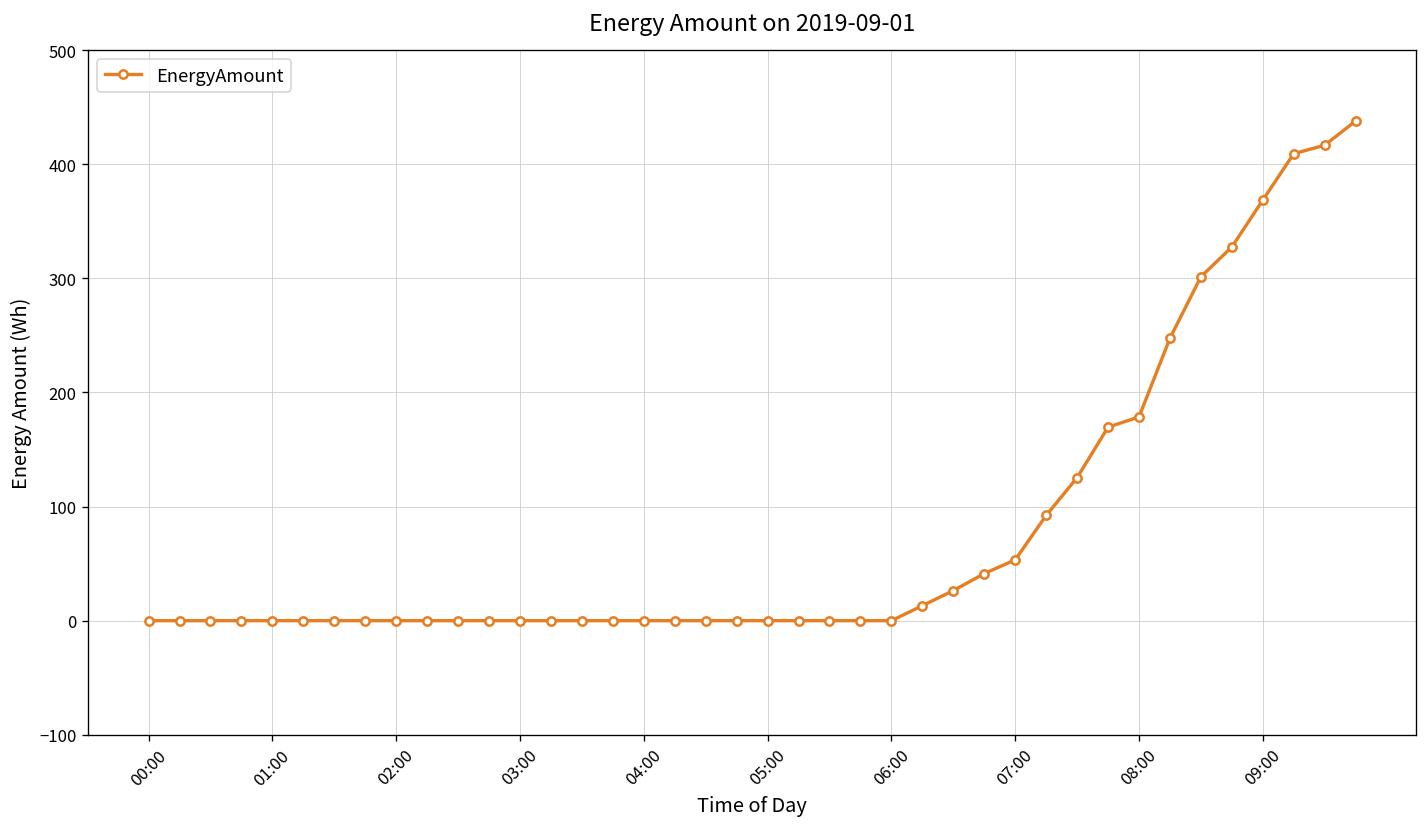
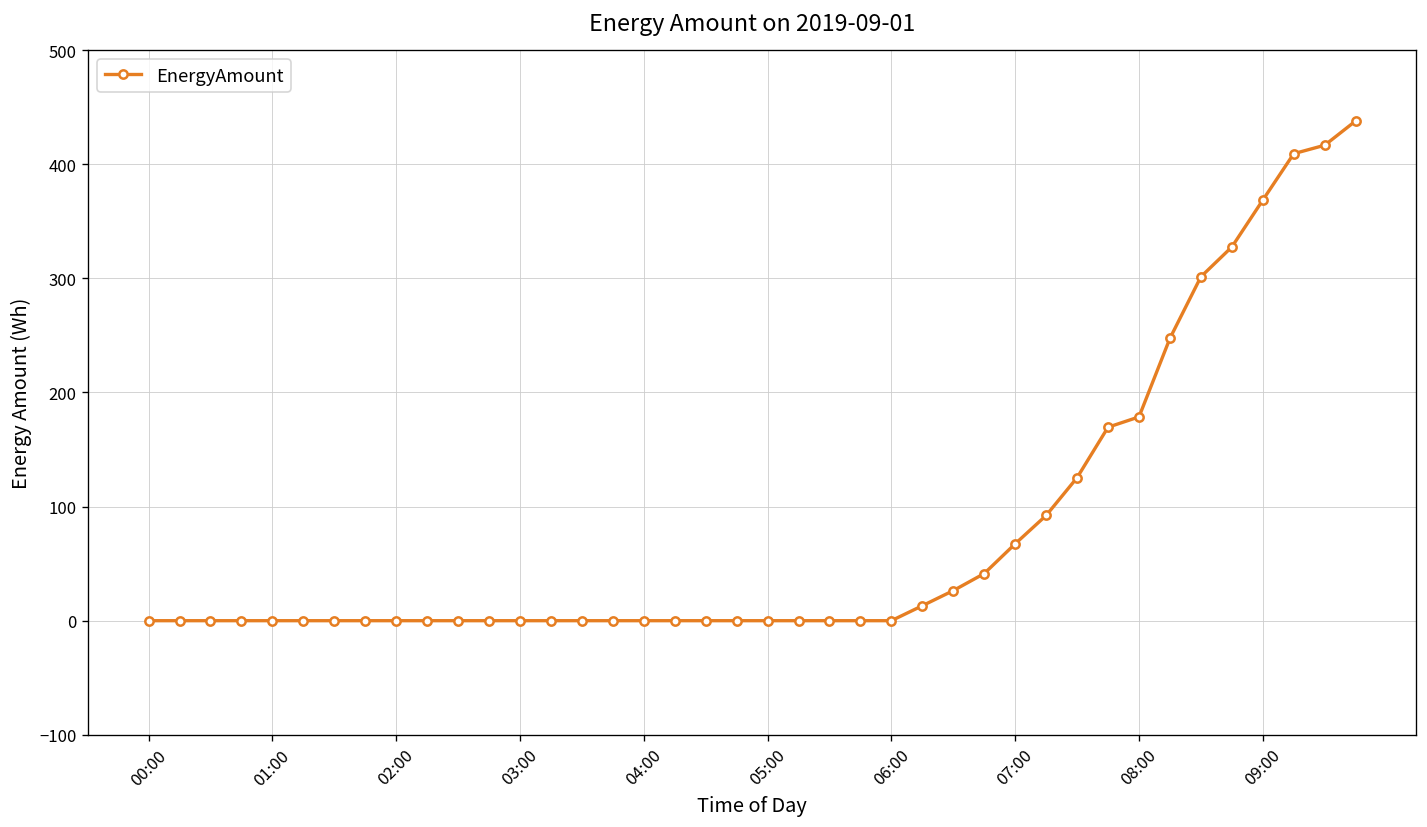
07:00: 50 -> 70
